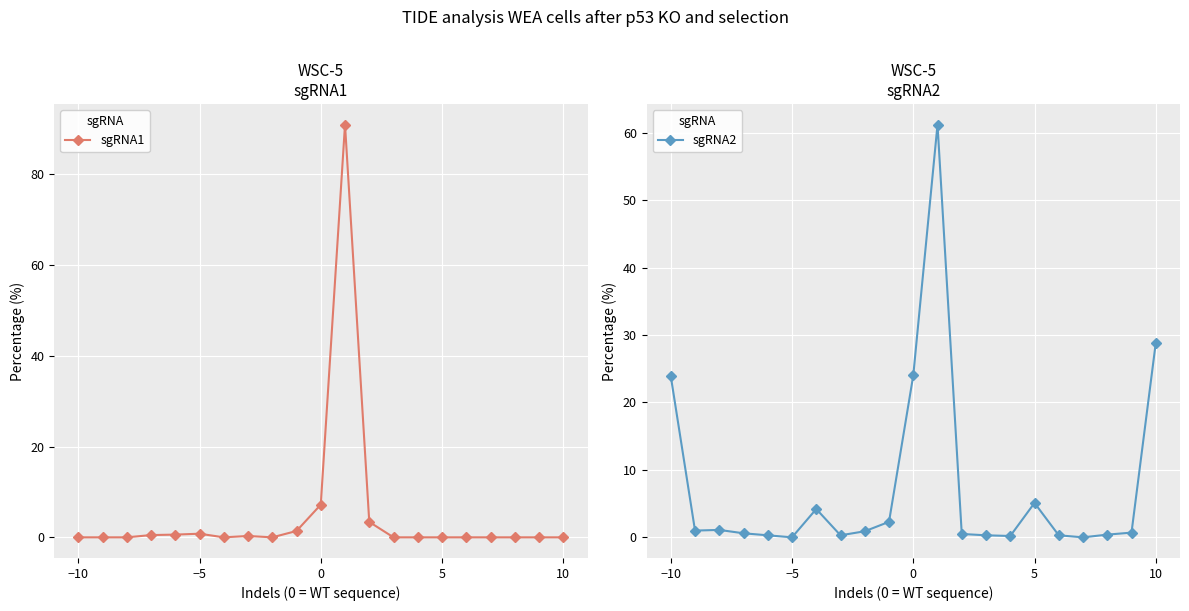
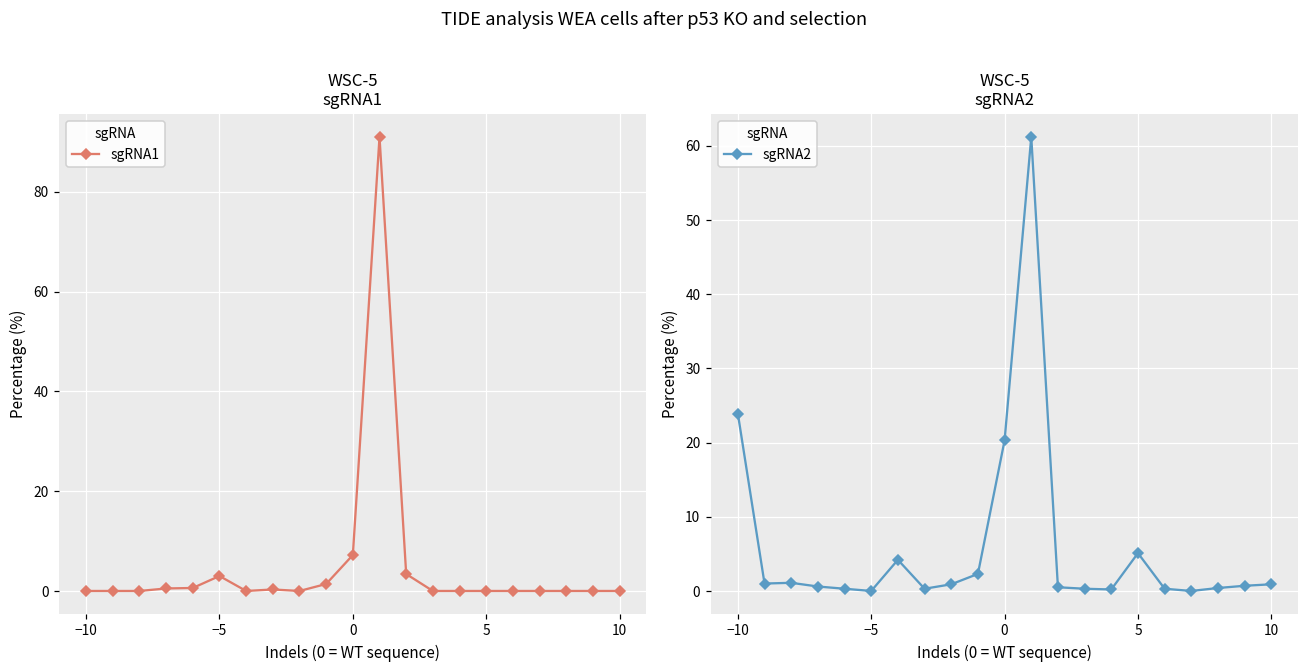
WSC-5 sgRNA1, −5: 1 -> 3
WSC-5 sgRNA2, 0: 24 -> 20
WSC-5 sgRNA2, 10: 29 -> 1
